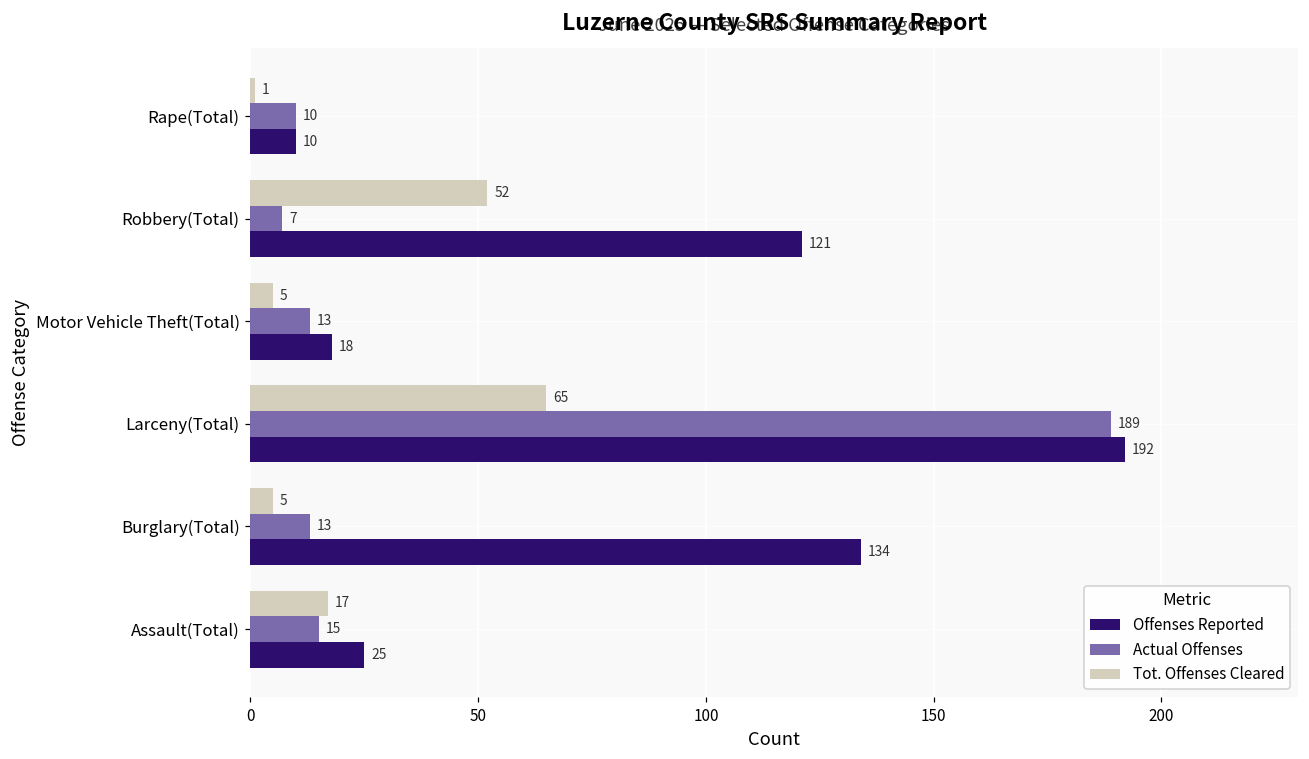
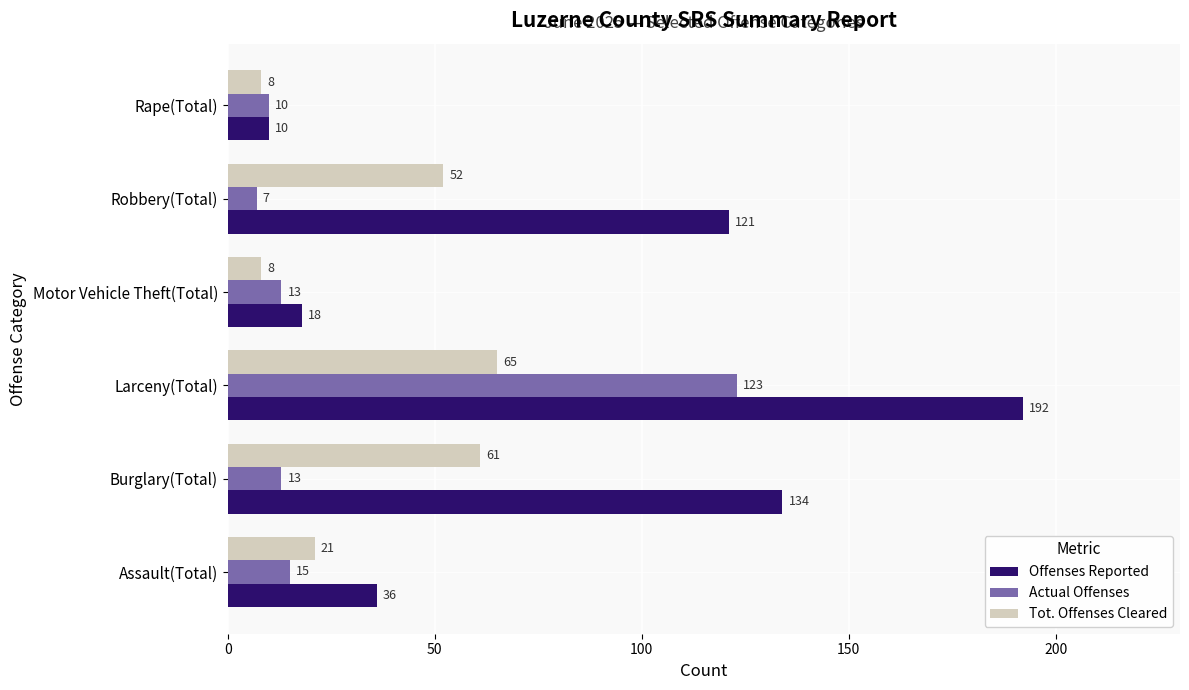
Tot. Offenses Cleared, Rape(Total): 1 -> 8
Tot. Offenses Cleared, Motor Vehicle Theft(Total): 5 -> 8
Actual Offenses, Larceny(Total): 189 -> 123
Tot. Offenses Cleared, Burglary(Total): 5 -> 61
Tot. Offenses Cleared, Assault(Total): 17 -> 21
Offenses Reported, Assault(Total): 25 -> 36
